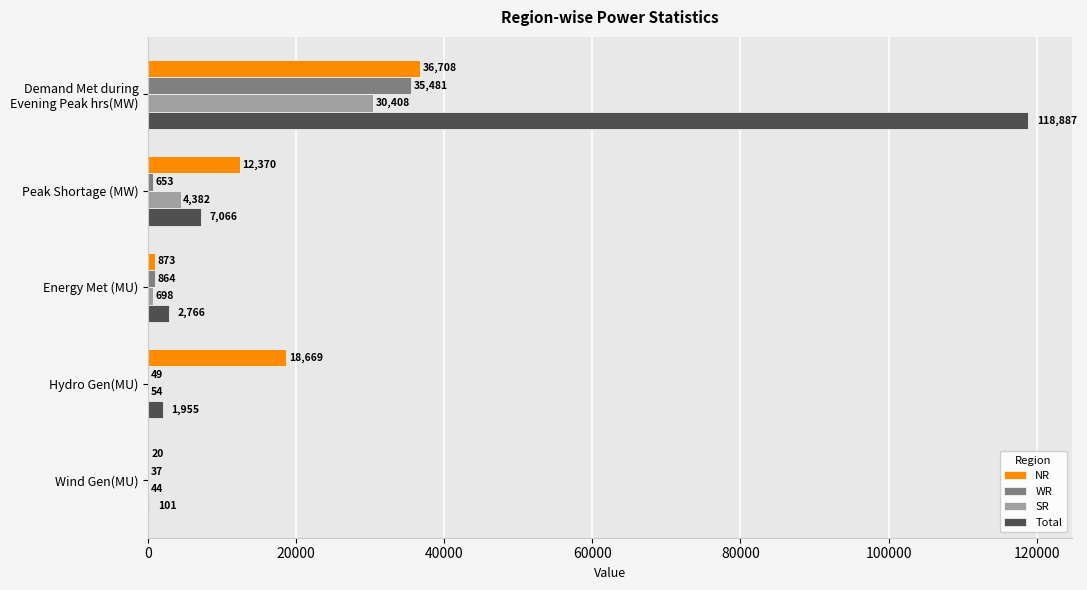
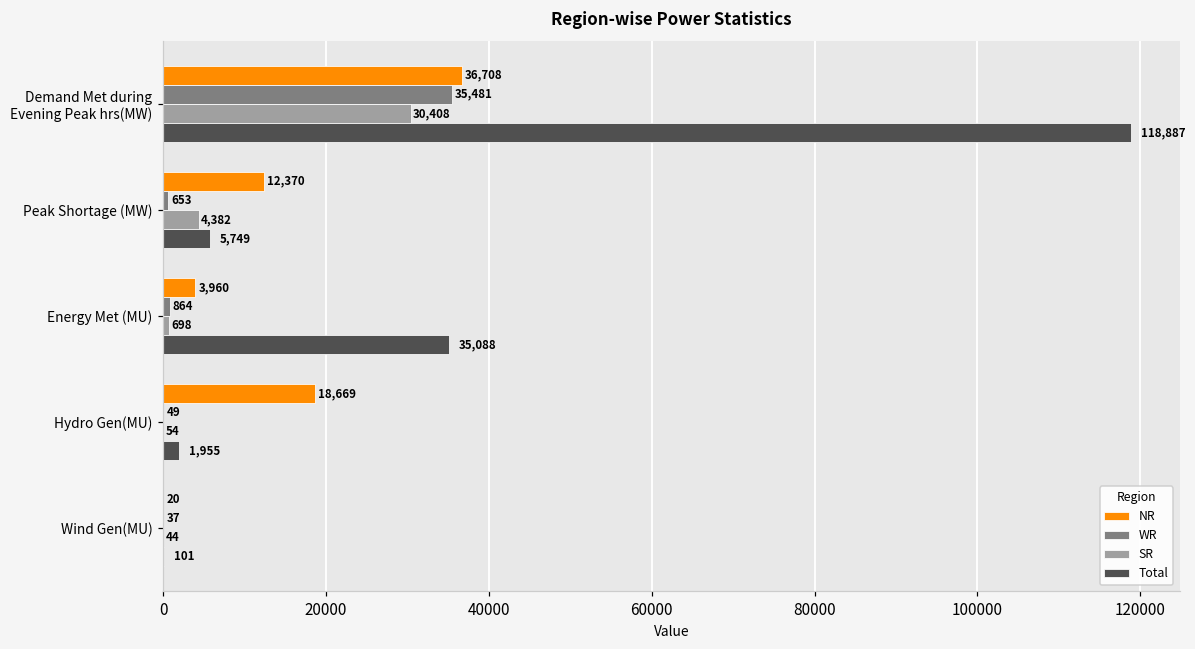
Total, Peak Shortage (MW): 7,066 -> 5,749
NR, Energy Met (MU): 873 -> 3,960
Total, Energy Met (MU): 2,766 -> 35,088
